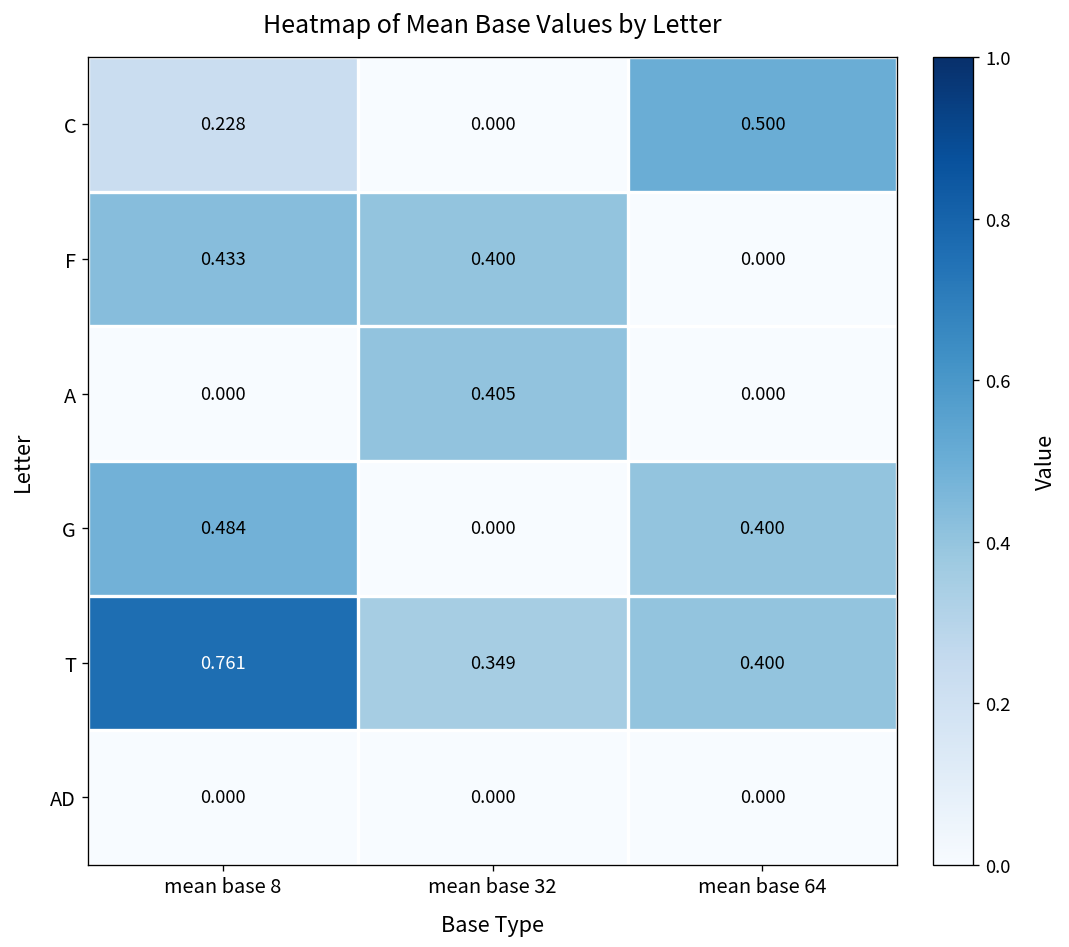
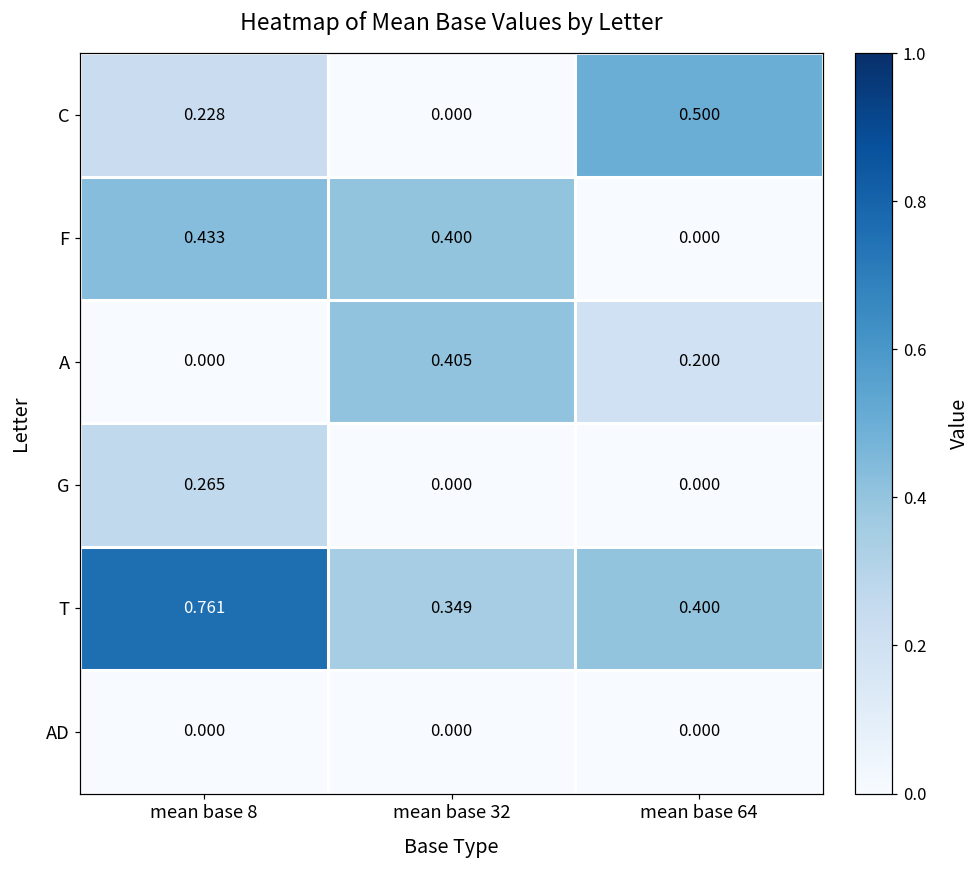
A, mean base 64: 0.000 -> 0.200
G, mean base 8: 0.484 -> 0.265
G, mean base 64: 0.400 -> 0.000
